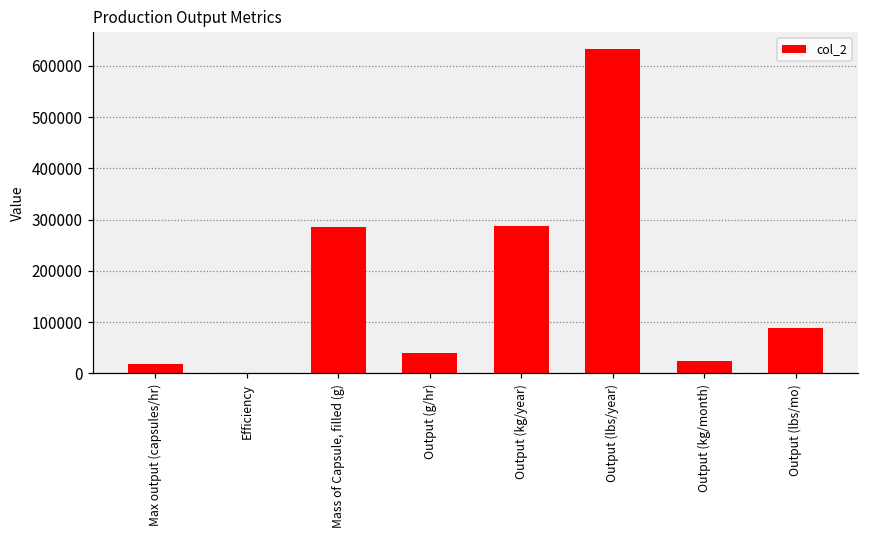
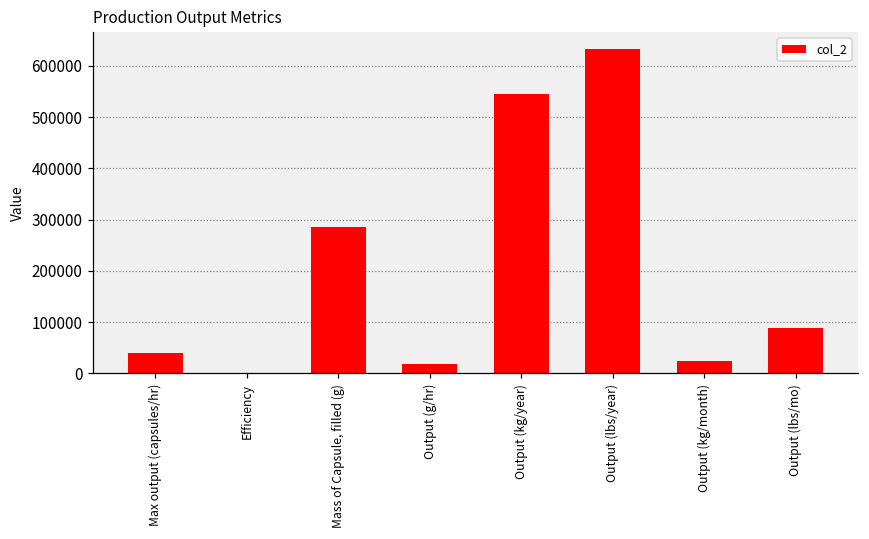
Max output (capsules/hr): 20000 -> 40000
Output (g/hr): 40000 -> 20000
Output (kg/year): 290000 -> 540000
